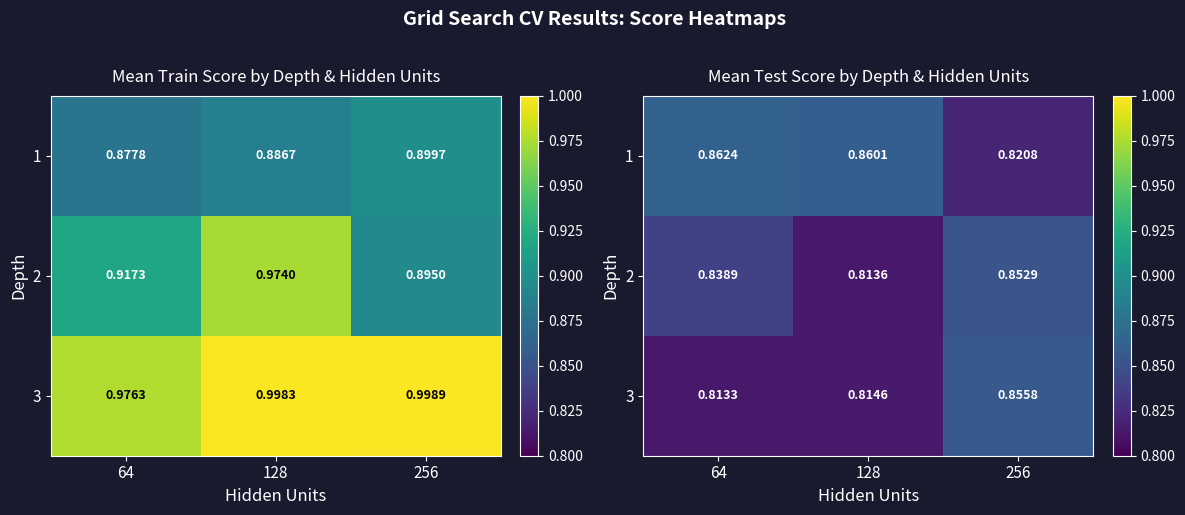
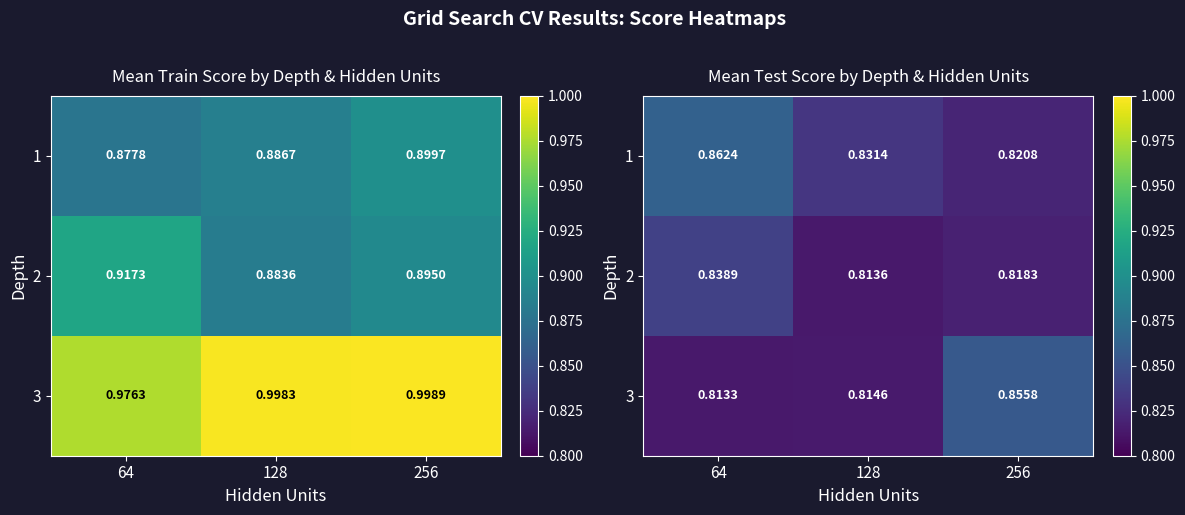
Mean Train Score by Depth & Hidden Units, 2, 128: 0.9740 -> 0.8836
Mean Test Score by Depth & Hidden Units, 1, 128: 0.8601 -> 0.8314
Mean Test Score by Depth & Hidden Units, 2, 256: 0.8529 -> 0.8183
